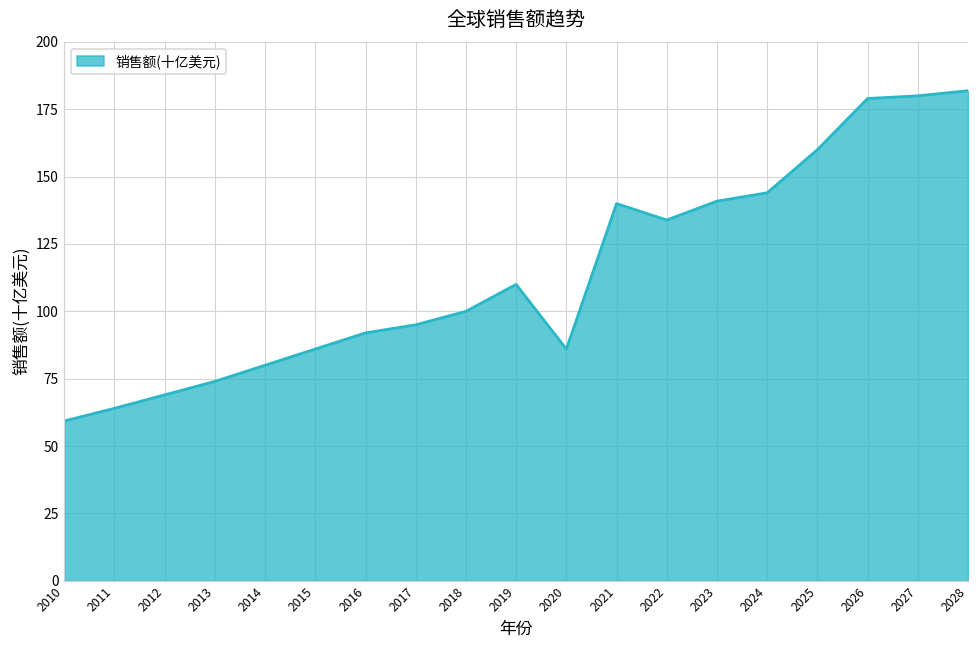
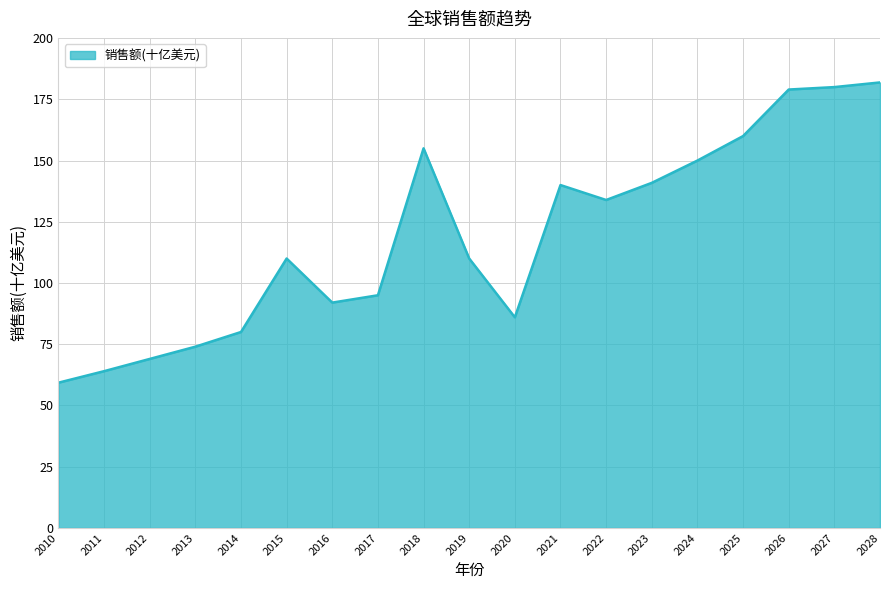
2015: 86 -> 110
2018: 100 -> 155
2024: 144 -> 150
